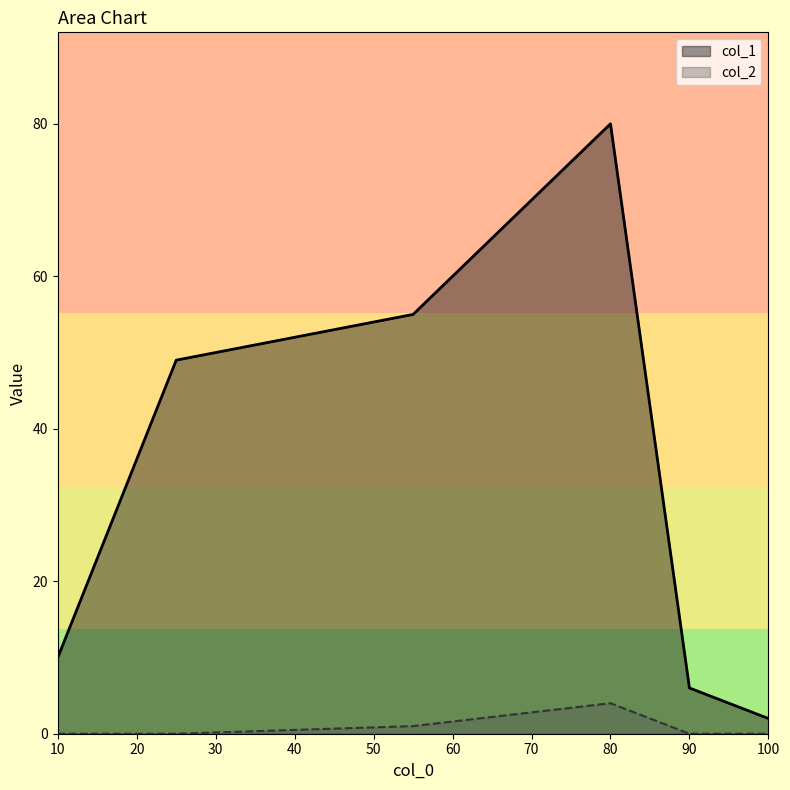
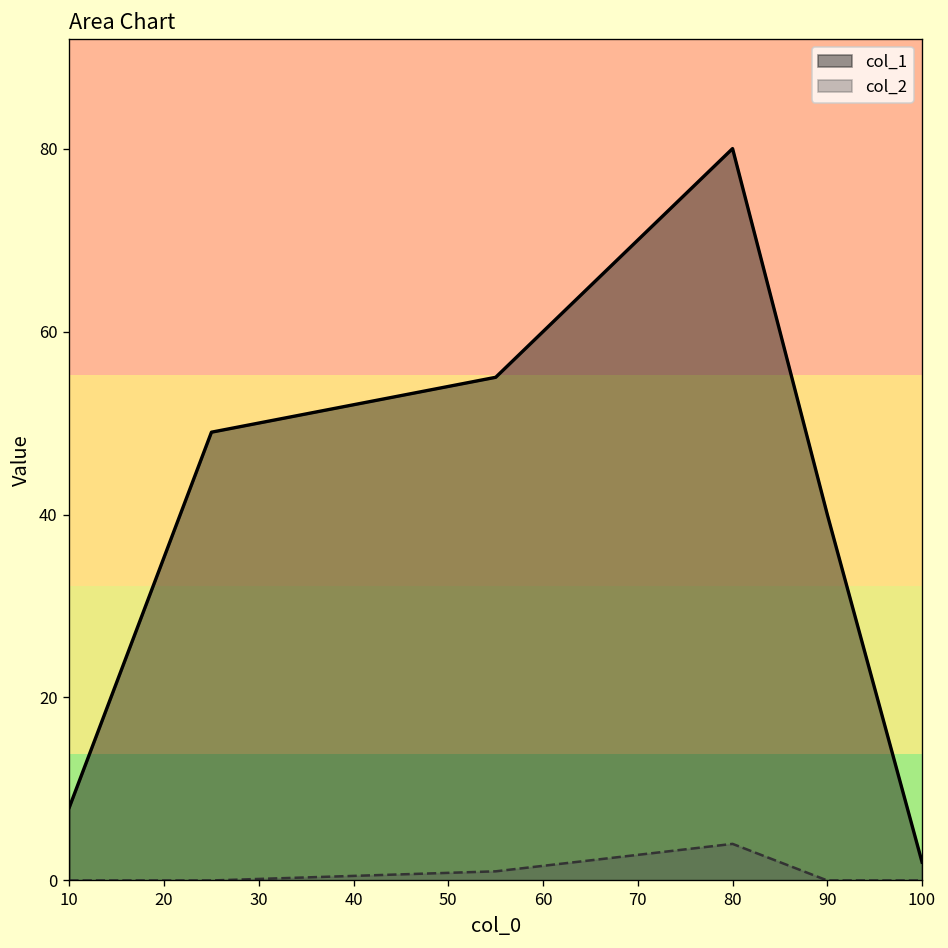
col_1, 10: 10 -> 8
col_1, 90: 6 -> 40
